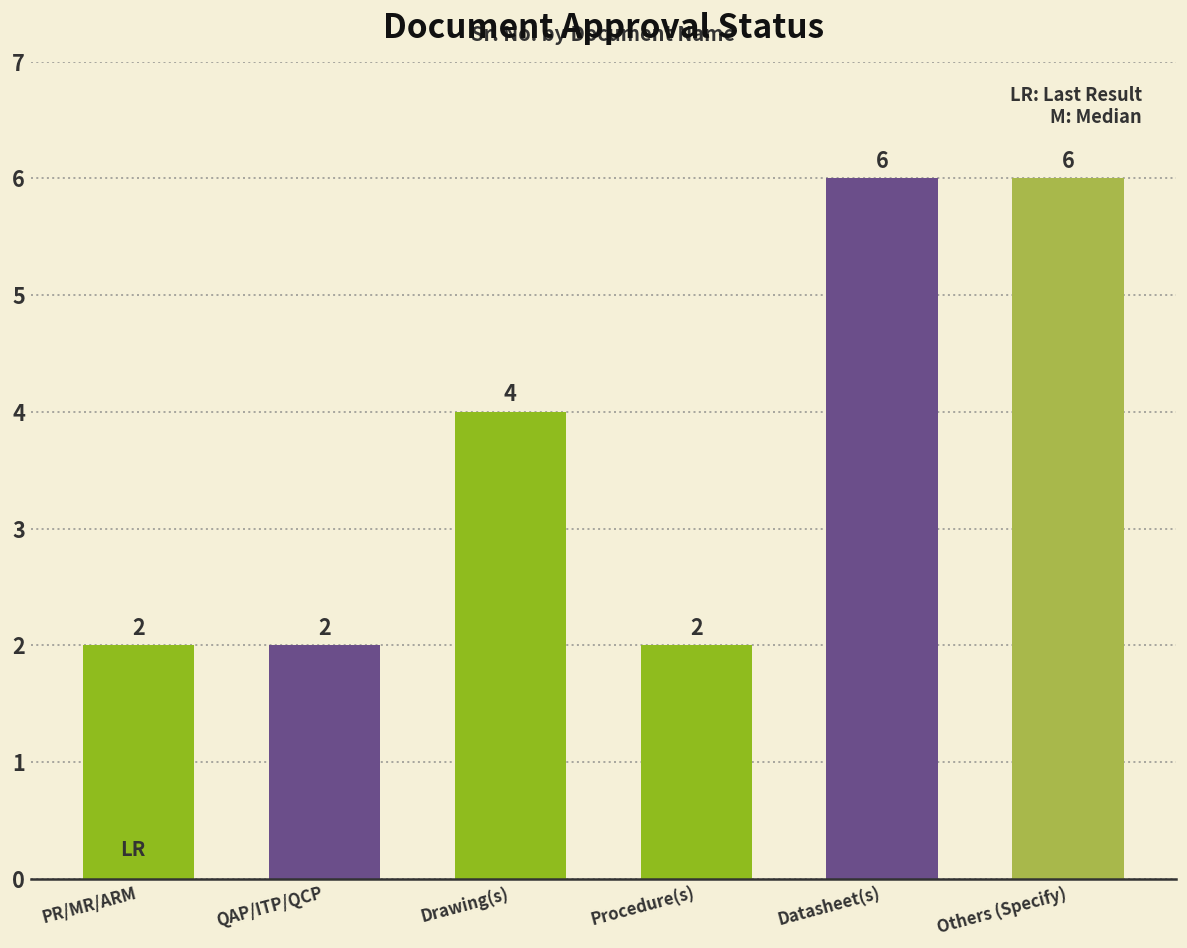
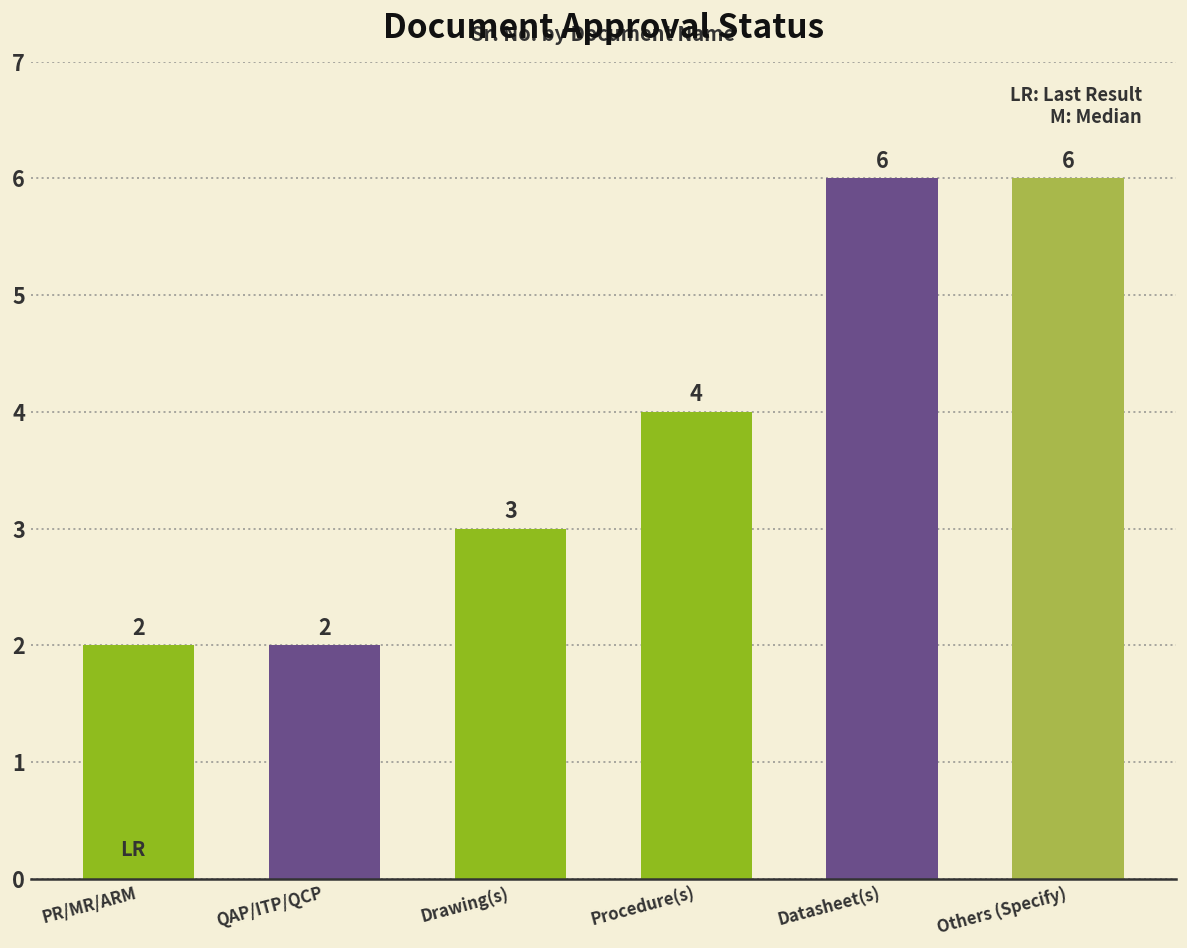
Drawing(s): 4 -> 3
Procedure(s): 2 -> 4
